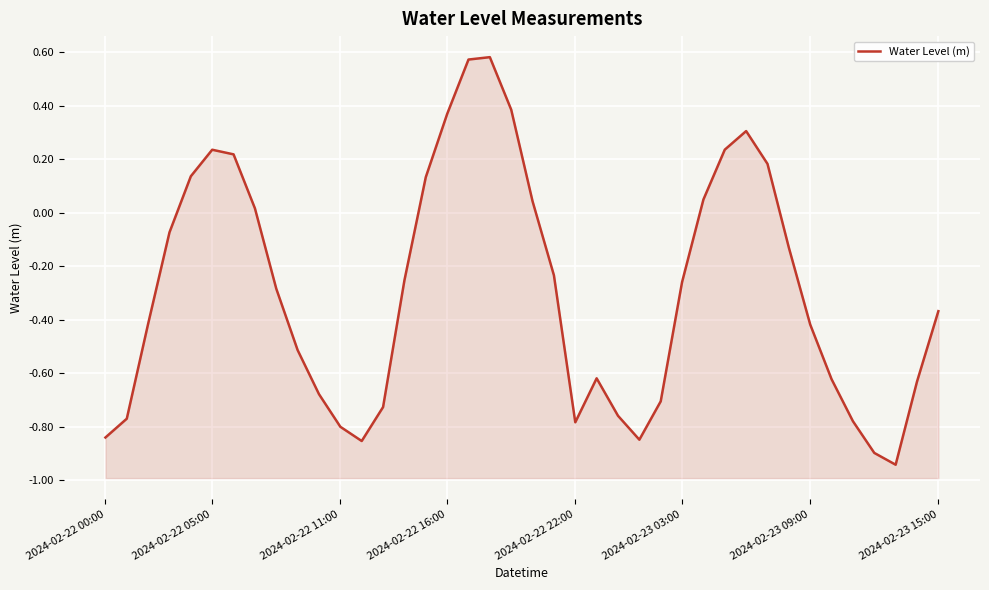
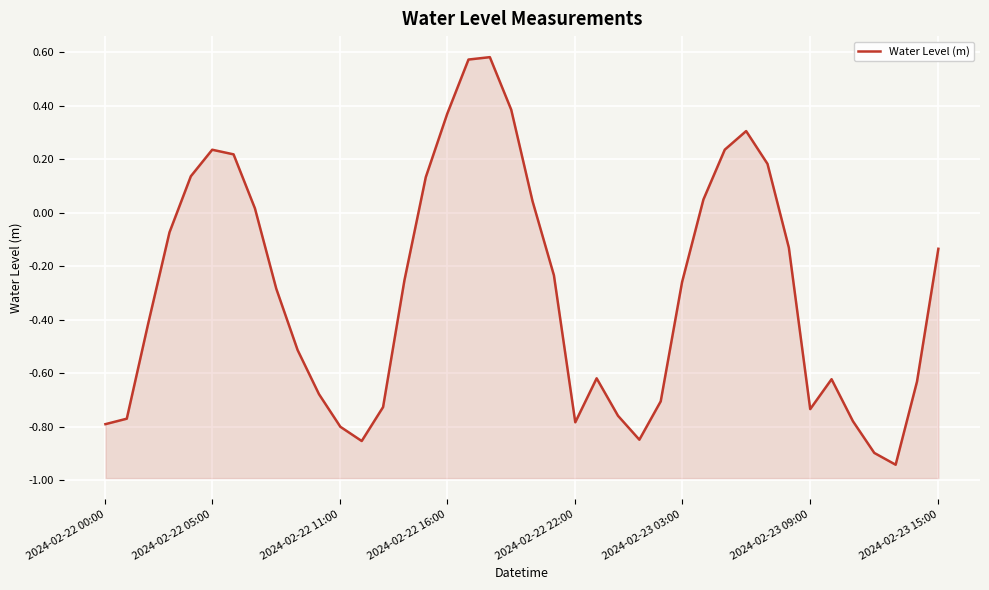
2024-02-22 00:00: -0.84 -> -0.79
2024-02-23 09:00: -0.42 -> -0.73
2024-02-23 15:00: -0.37 -> -0.13
